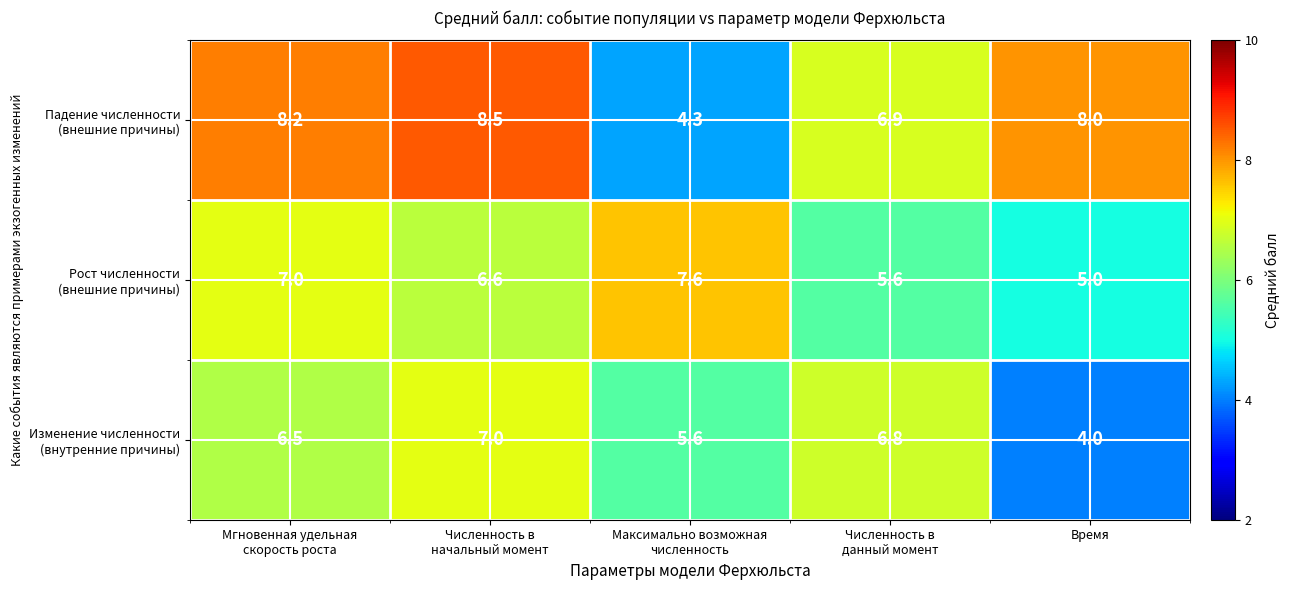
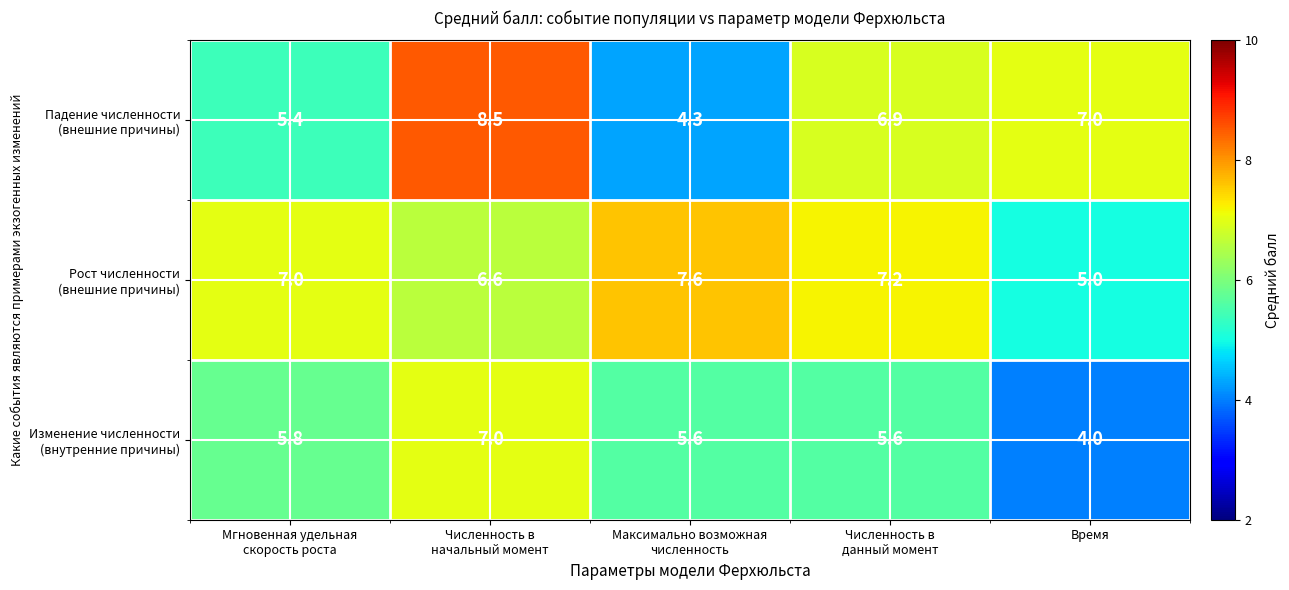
Падение численности (внешние причины), Мгновенная удельная скорость роста: 8.2 -> 5.4
Падение численности (внешние причины), Время: 8.0 -> 7.0
Рост численности (внешние причины), Численность в данный момент: 5.6 -> 7.2
Изменение численности (внутренние причины), Мгновенная удельная скорость роста: 6.5 -> 5.8
Изменение численности (внутренние причины), Численность в данный момент: 6.8 -> 5.6
